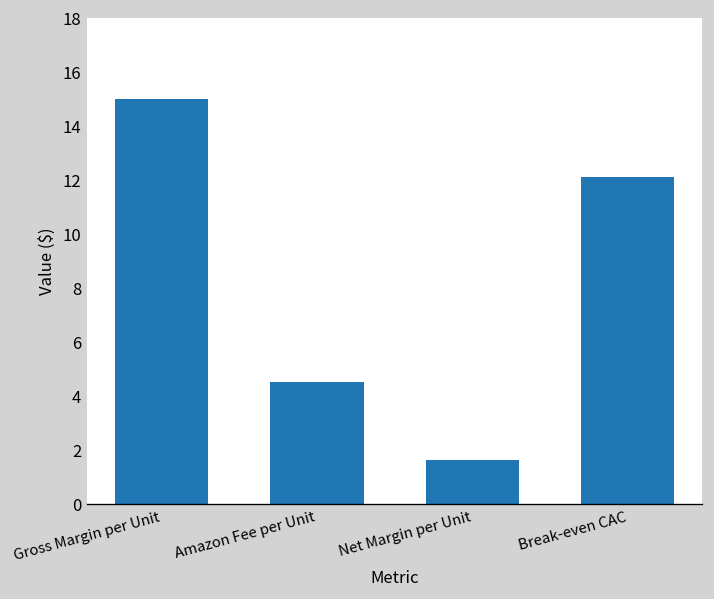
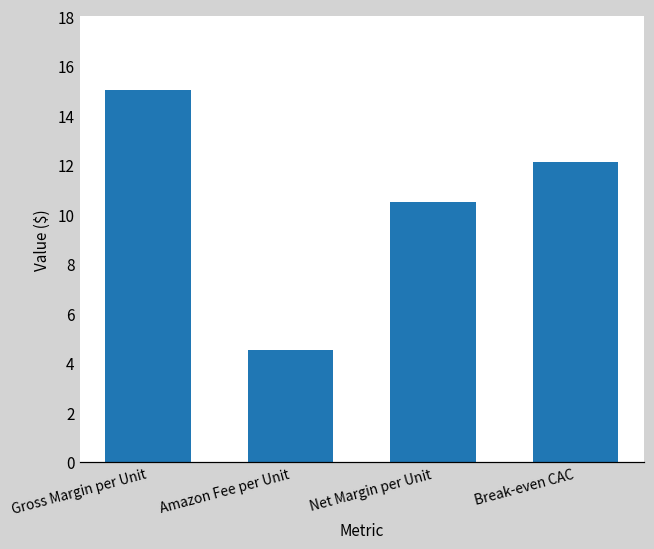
Net Margin per Unit: 1.6 -> 10.5
